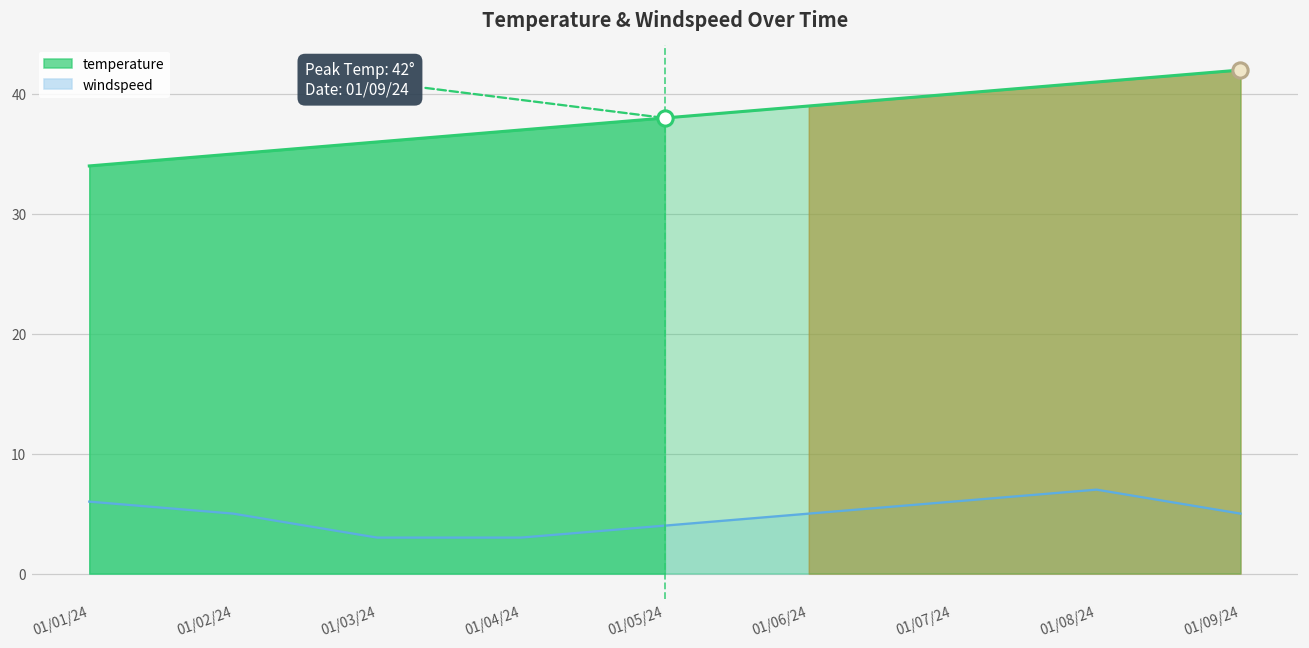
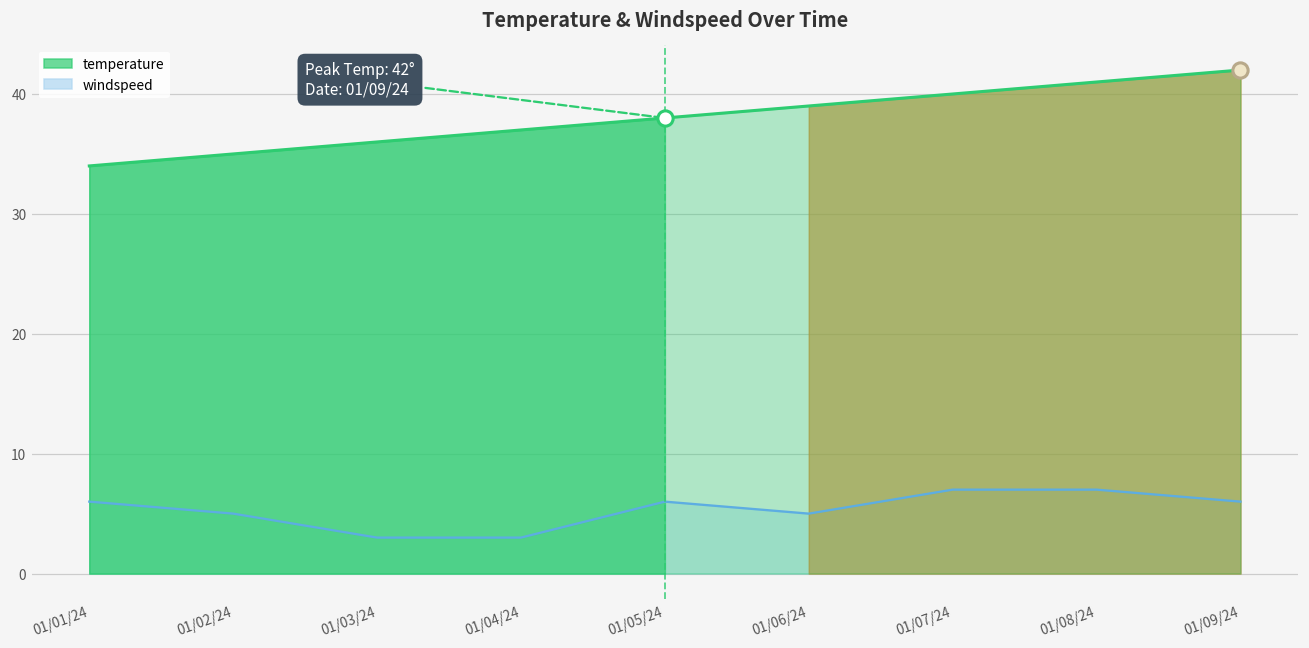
windspeed, 01/05/24: 4 -> 6
windspeed, 01/07/24: 6 -> 7
windspeed, 01/09/24: 5 -> 6
